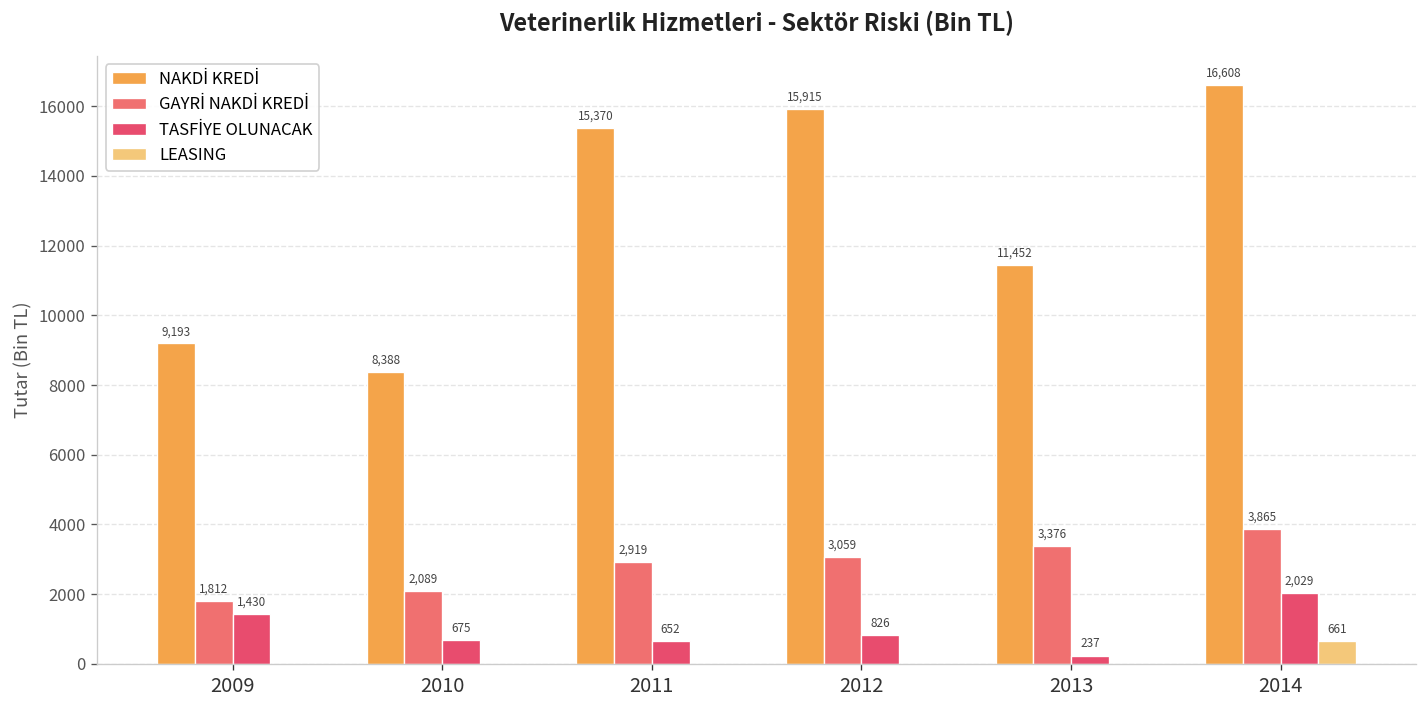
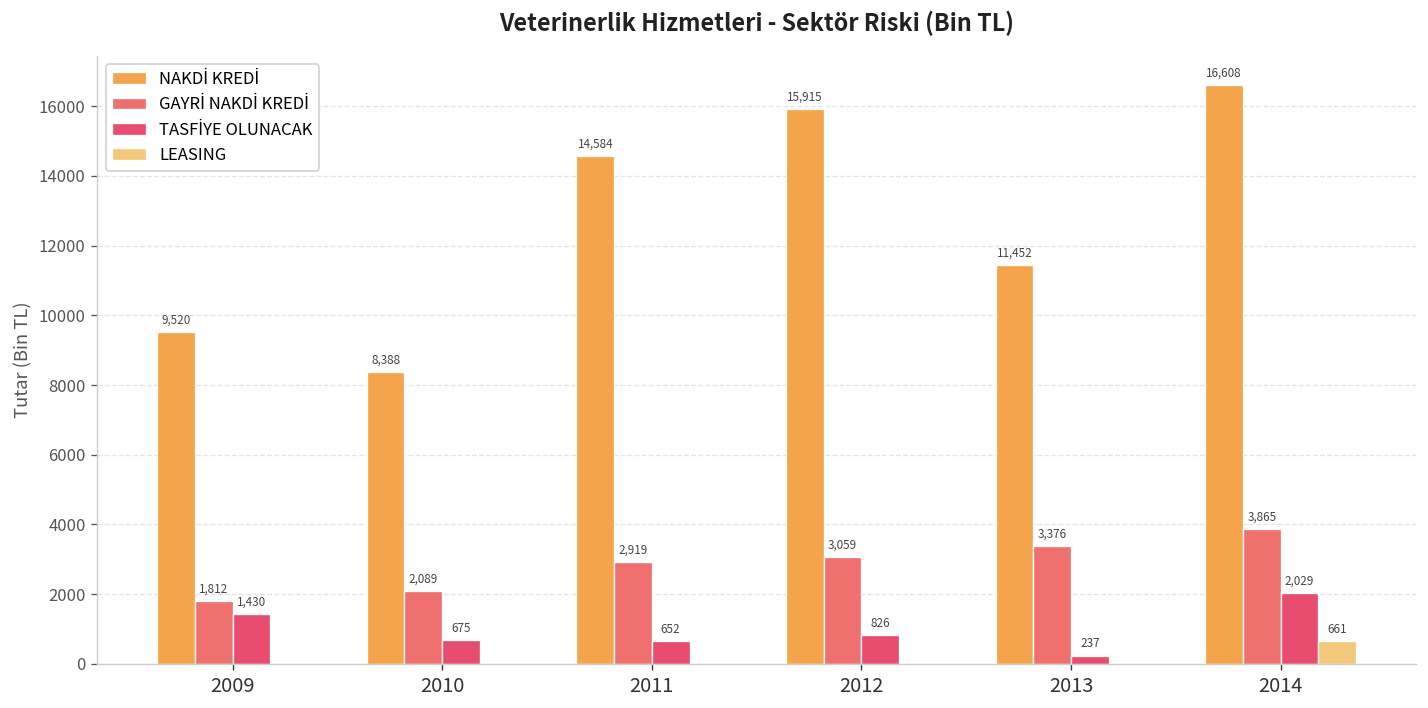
NAKDİ KREDİ, 2009: 9,193 -> 9,520
NAKDİ KREDİ, 2011: 15,370 -> 14,584
